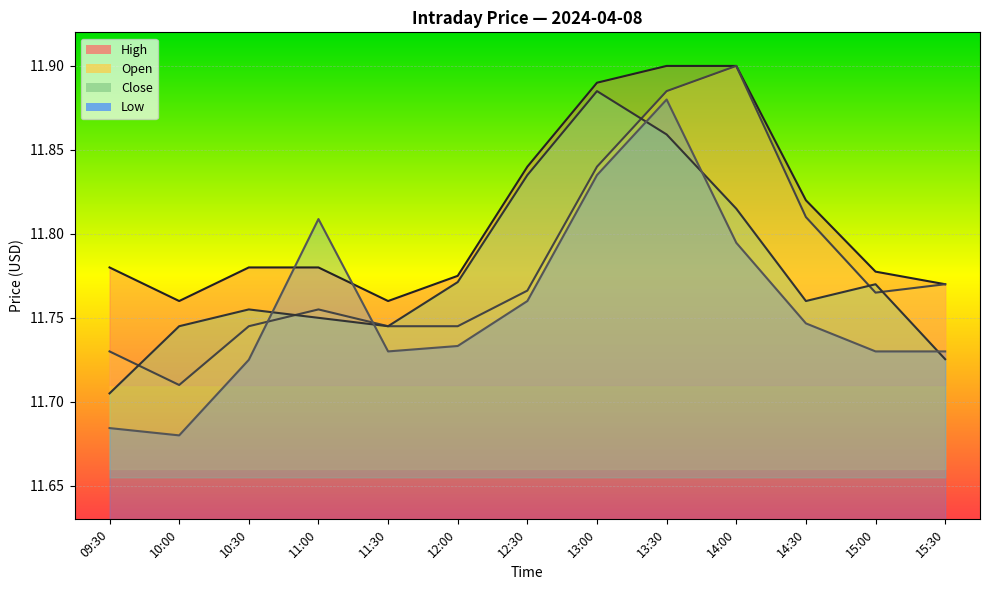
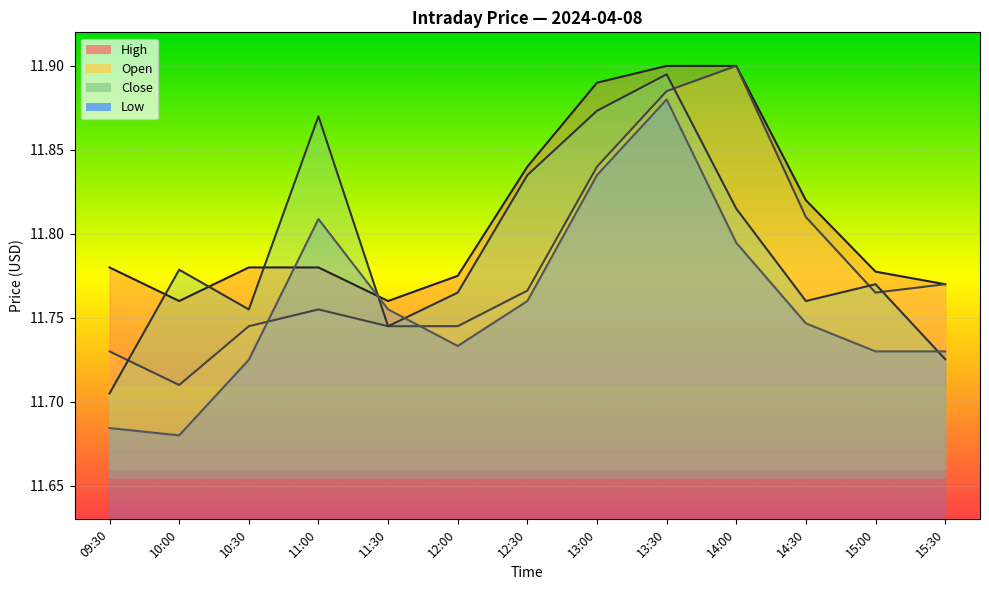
Close, 10:00: 11.745 -> 11.779
Close, 11:00: 11.75 -> 11.87
Low, 11:30: 11.730 -> 11.755
Close, 12:00: 11.771 -> 11.765
Close, 13:00: 11.885 -> 11.873
Close, 13:30: 11.859 -> 11.895
